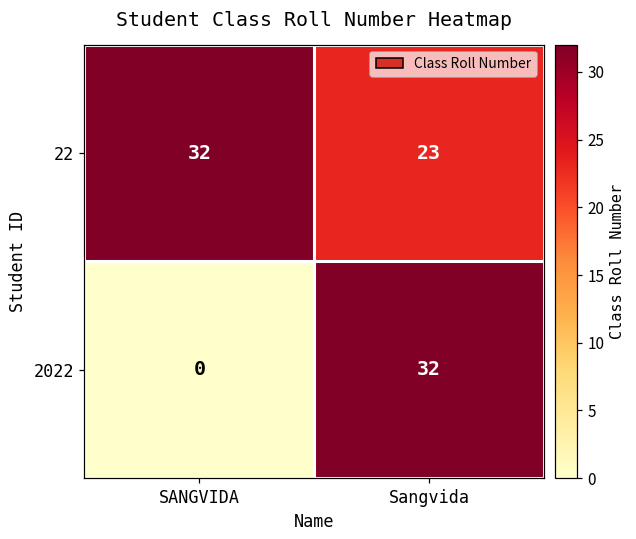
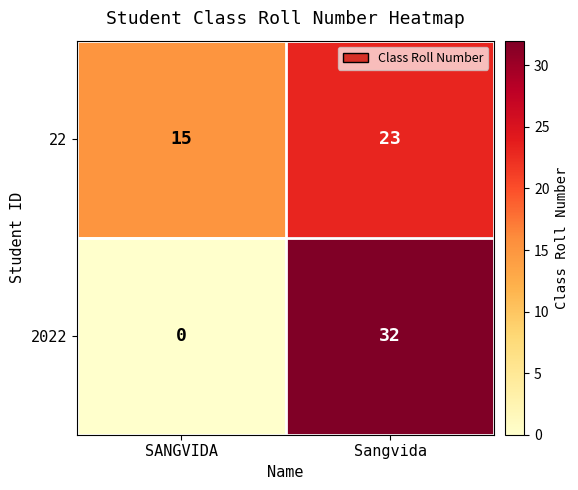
22, SANGVIDA: 32 -> 15
